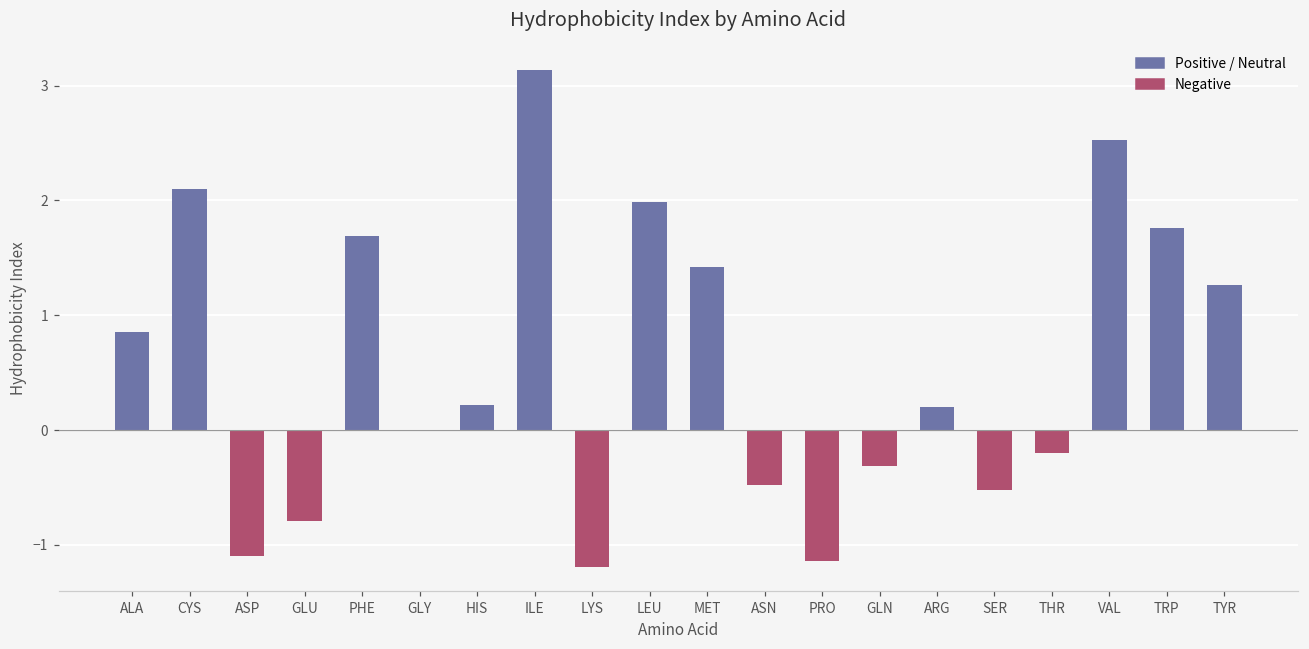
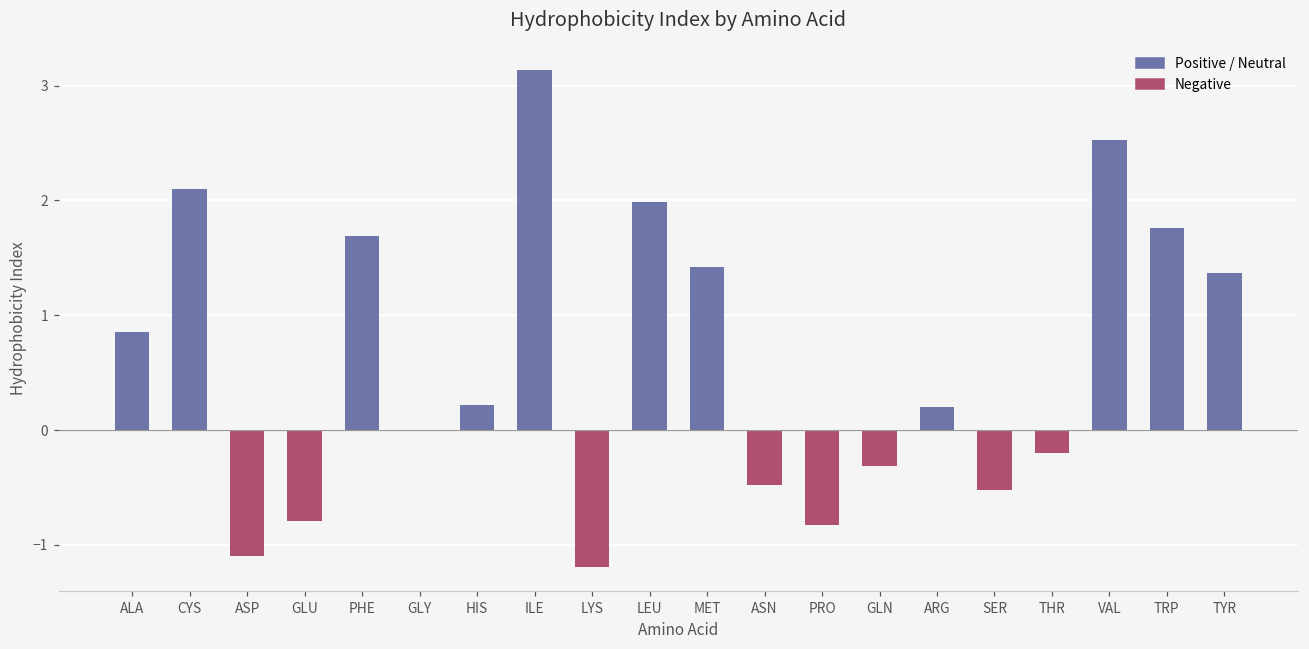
PRO: -1.14 -> -0.83
TYR: 1.26 -> 1.37
